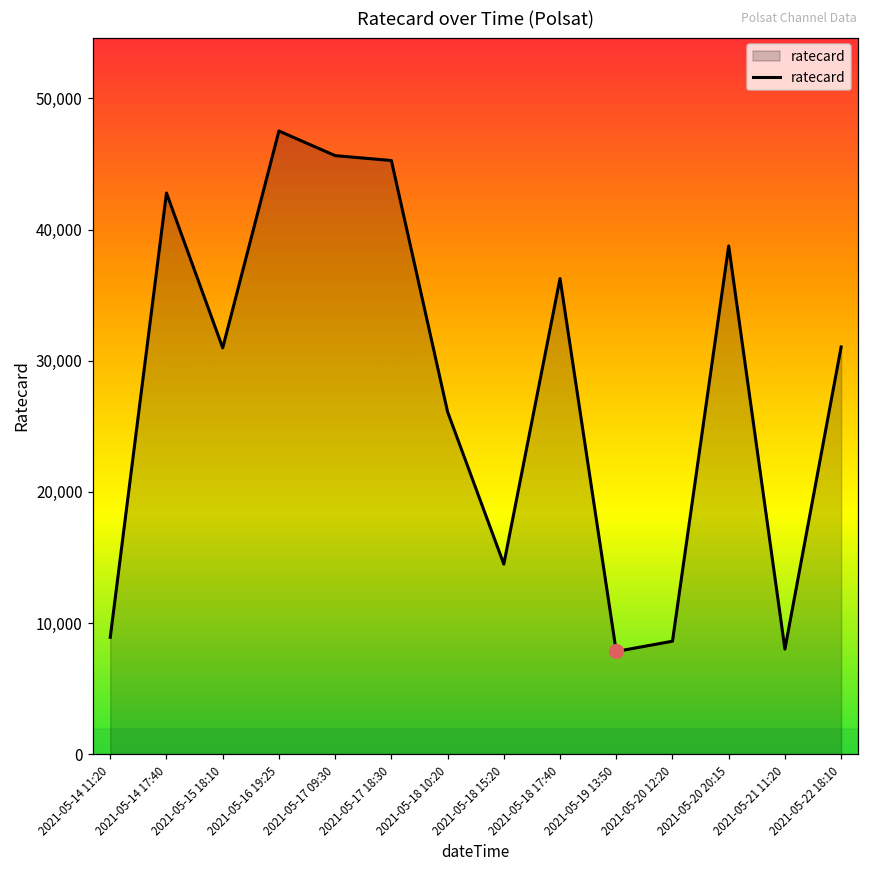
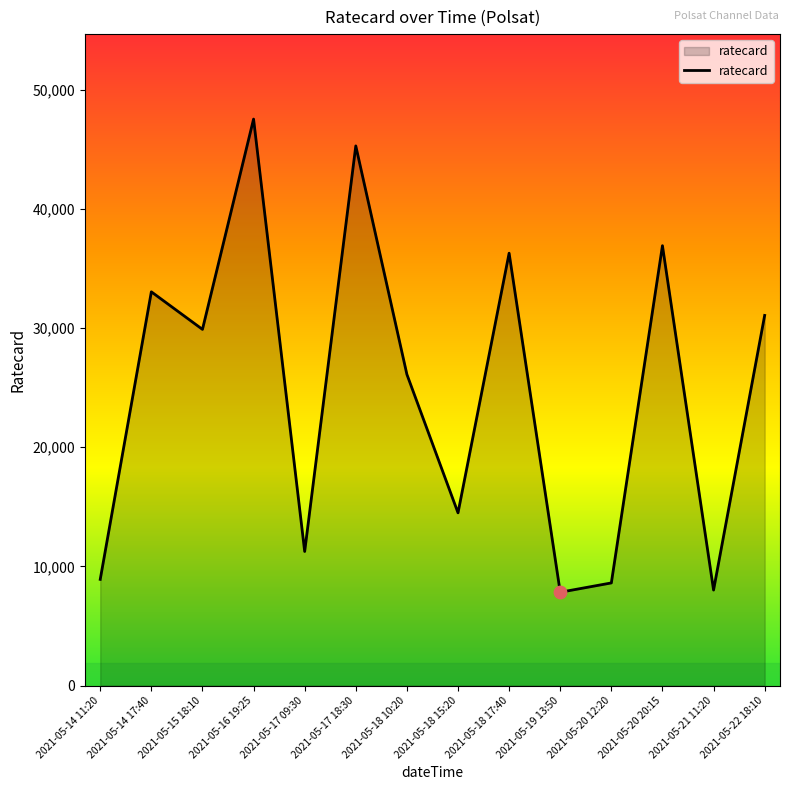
ratecard, 2021-05-14 17:40: 42,800 -> 33,000
ratecard, 2021-05-15 18:10: 31,000 -> 29,900
ratecard, 2021-05-17 09:30: 45,600 -> 11,300
ratecard, 2021-05-20 20:15: 38,800 -> 36,900
